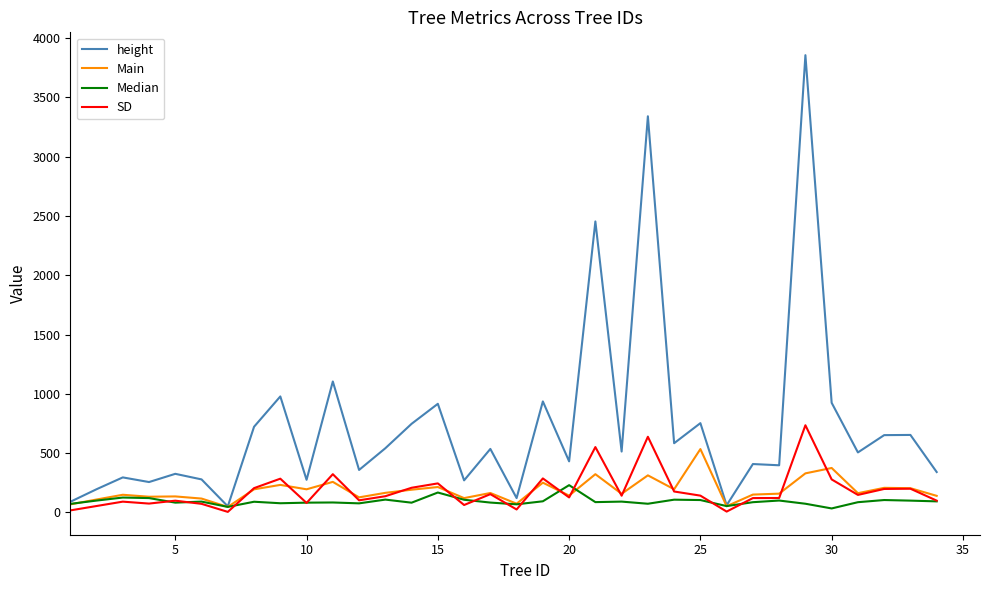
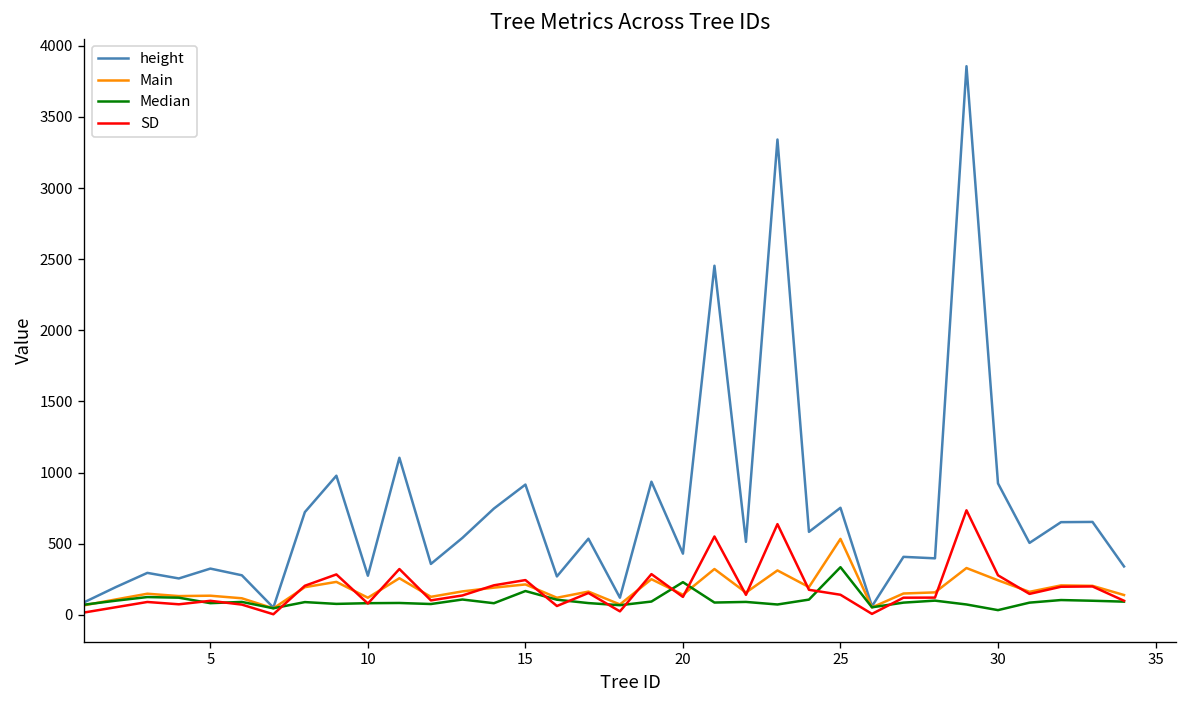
Main, 10: 190 -> 120
Median, 25: 100 -> 330
Main, 30: 370 -> 240
